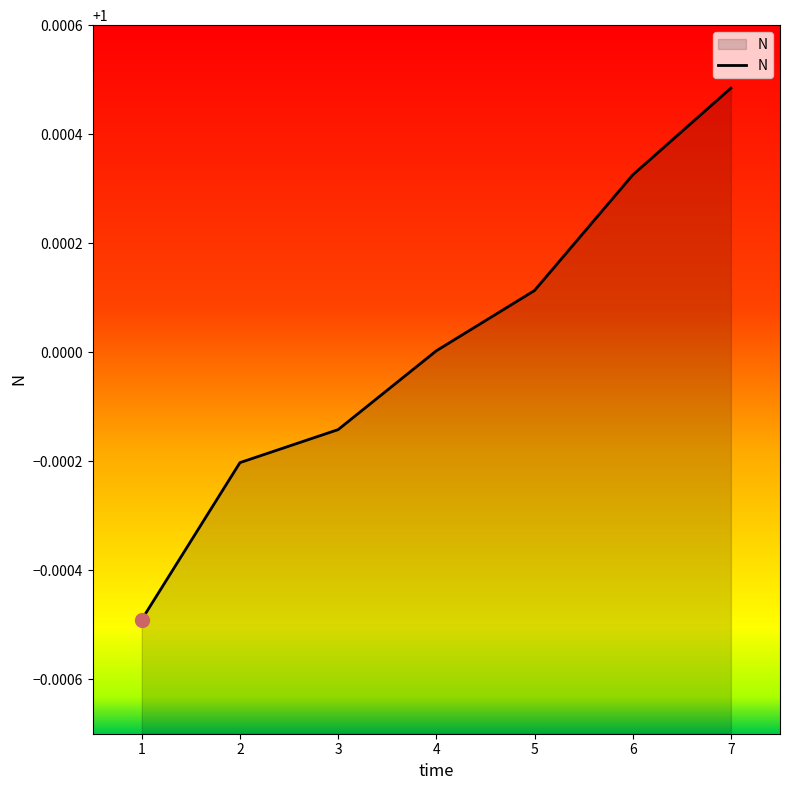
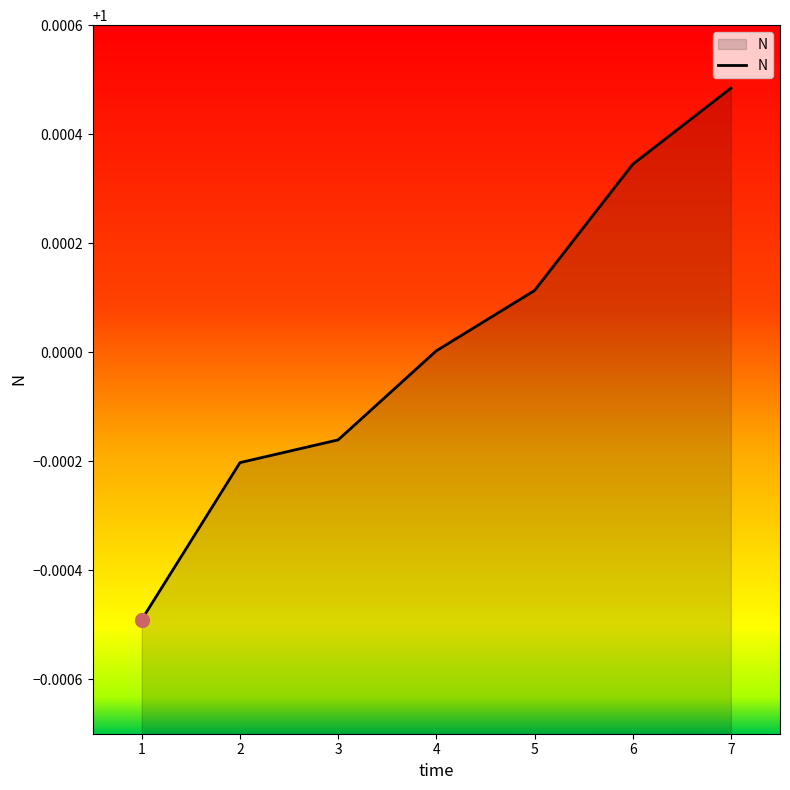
N, 3: 0.99986 -> 0.99984
N, 6: 1.00033 -> 1.00034
